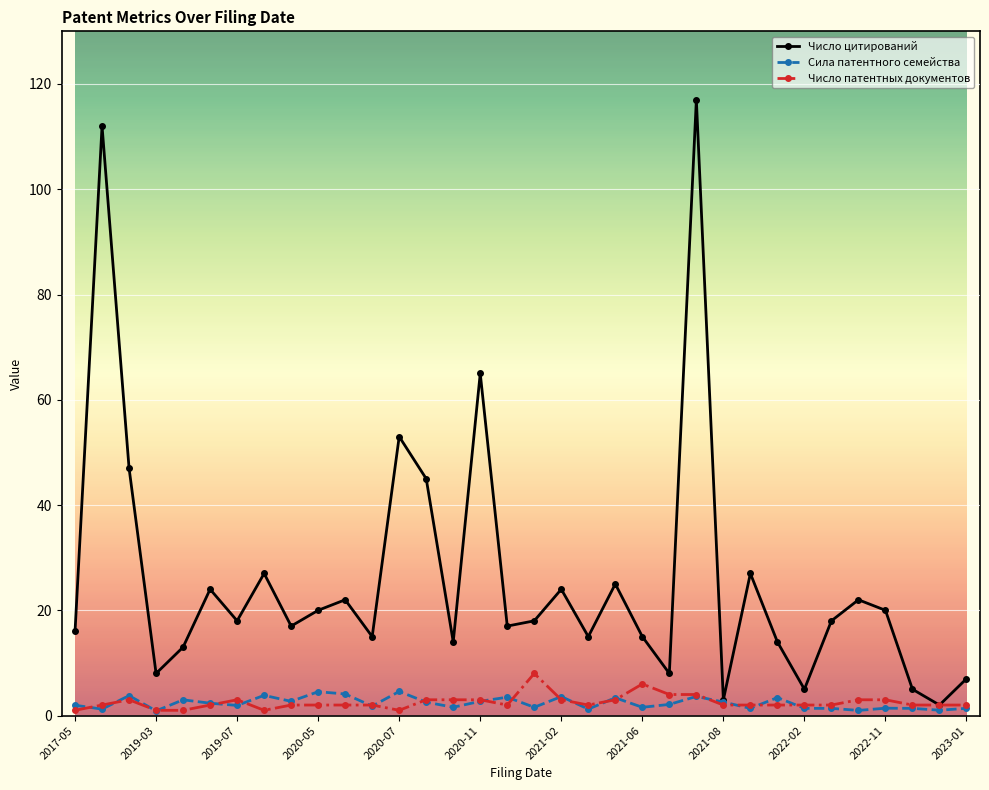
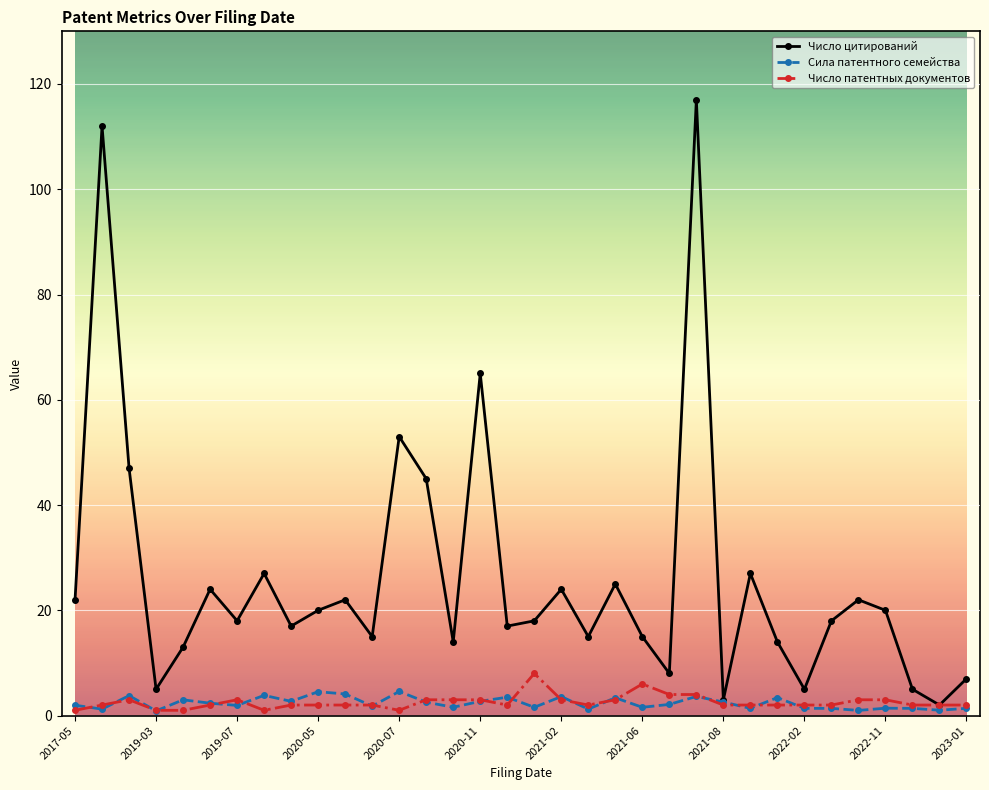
Число цитирований, 2017-05: 16 -> 22
Число цитирований, 2019-03: 8 -> 5
